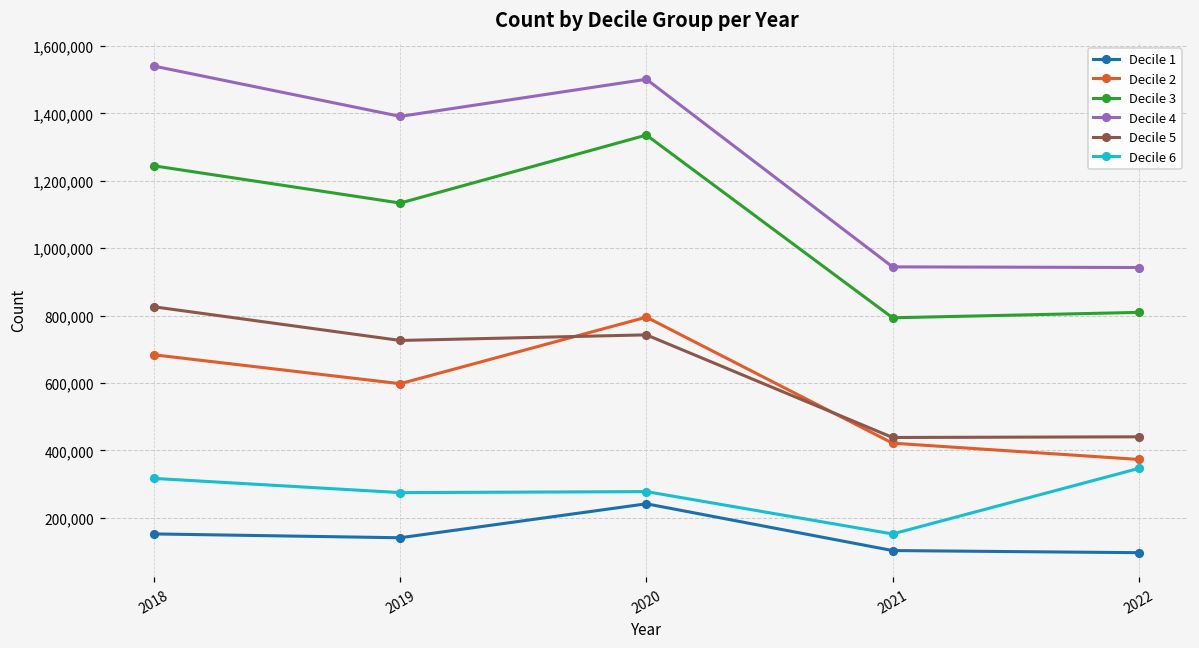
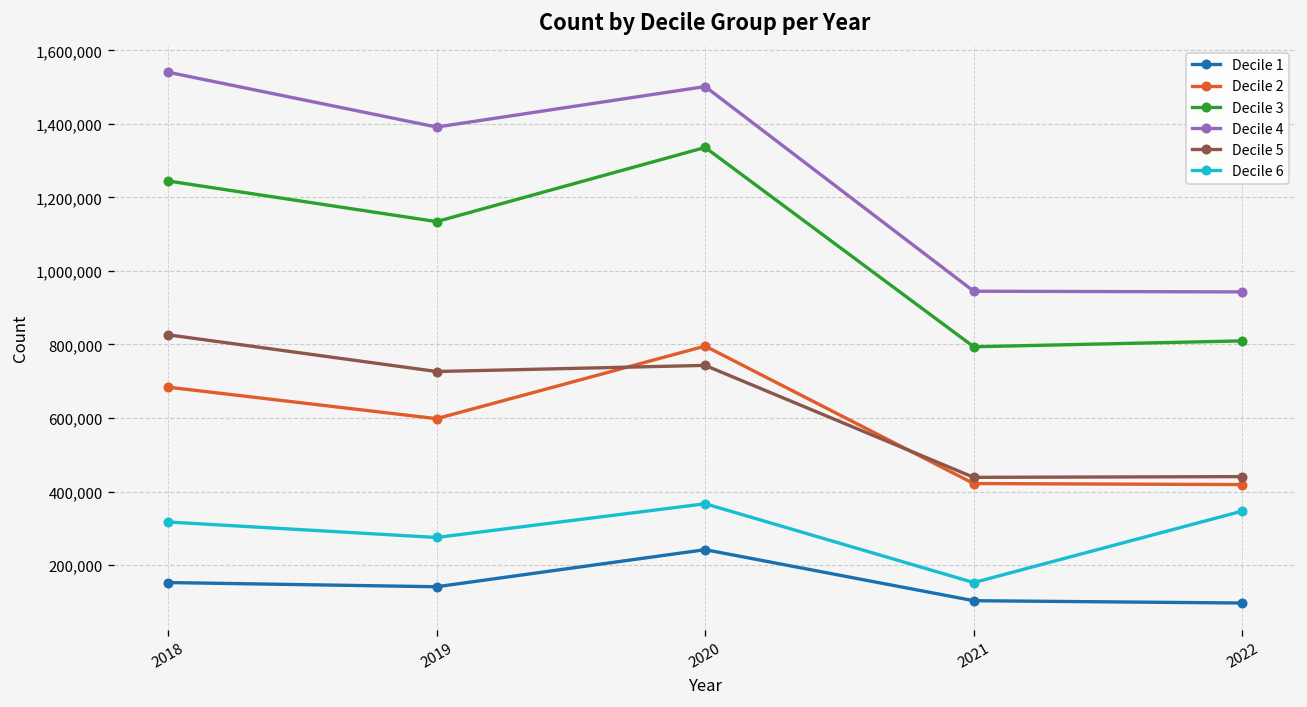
Decile 6, 2020: 280,000 -> 370,000
Decile 2, 2022: 370,000 -> 420,000
